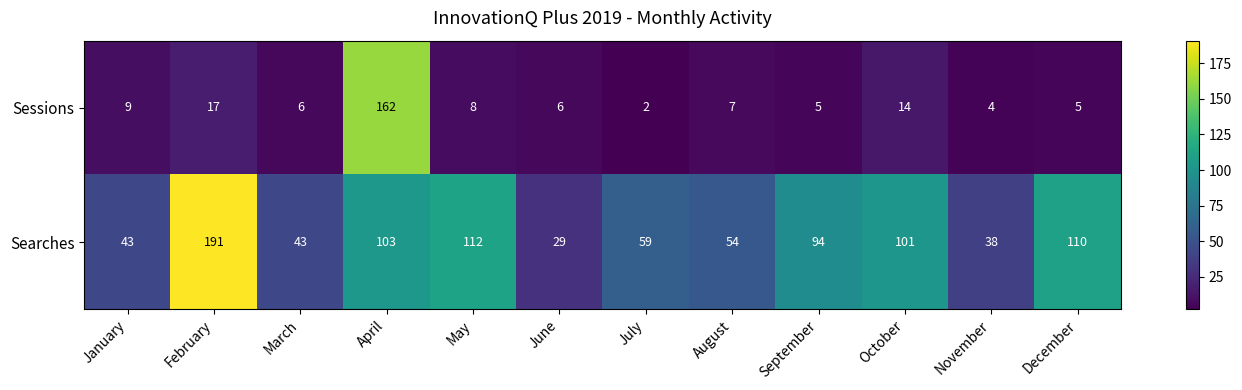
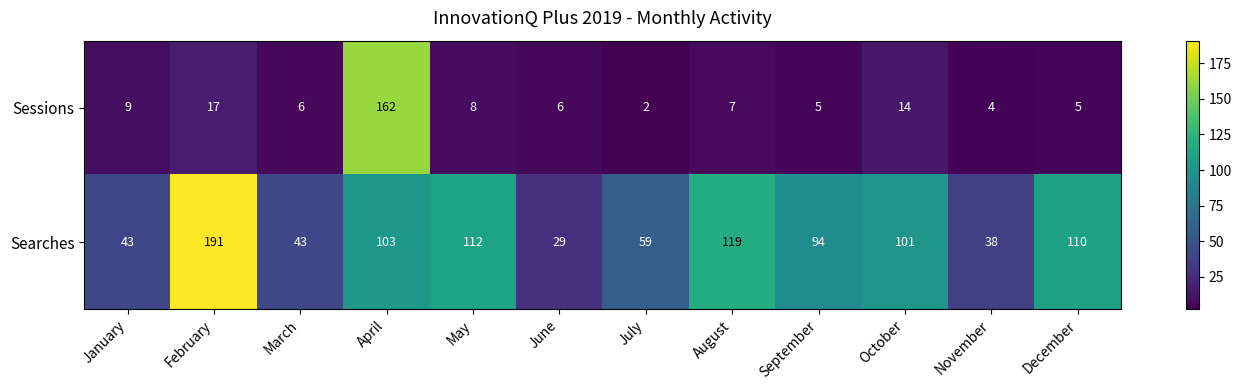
Searches, August: 54 -> 119
